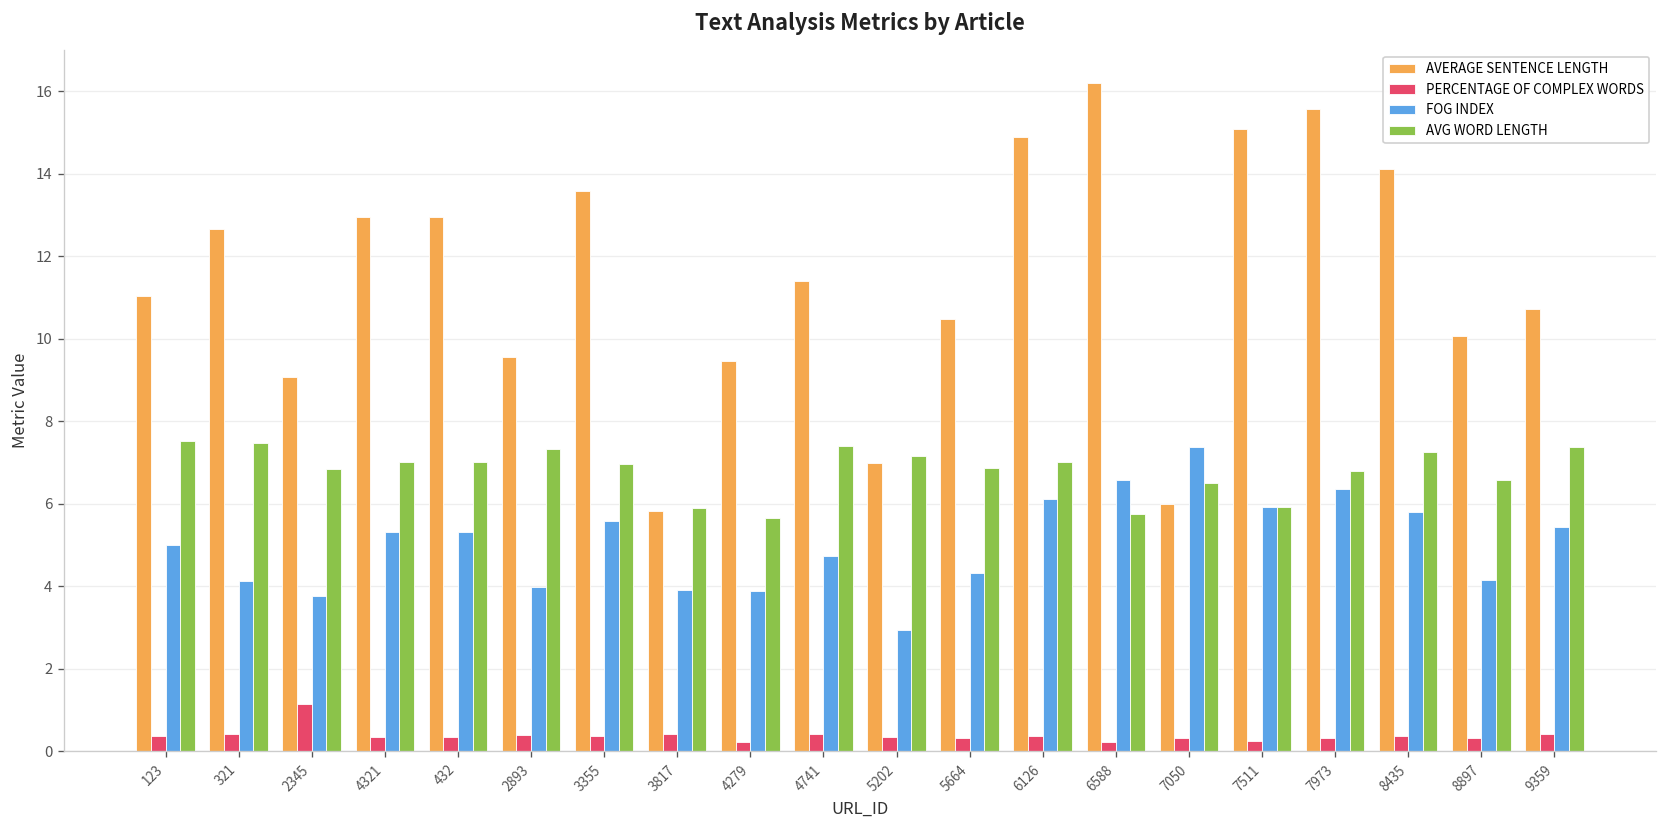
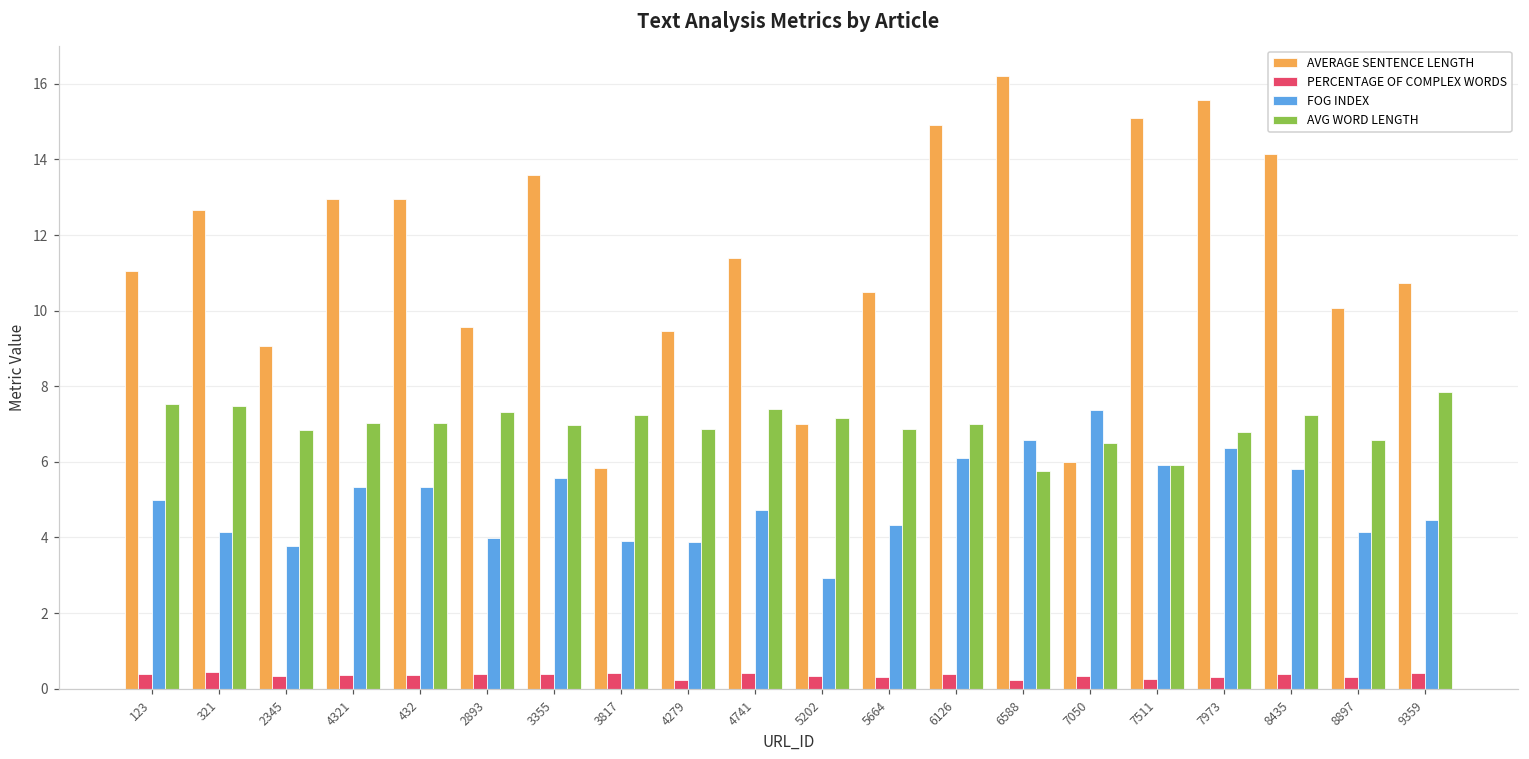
PERCENTAGE OF COMPLEX WORDS, 2345: 1.1 -> 0.3
AVG WORD LENGTH, 3817: 5.9 -> 7.3
AVG WORD LENGTH, 4279: 5.7 -> 6.9
FOG INDEX, 9359: 5.4 -> 4.5
AVG WORD LENGTH, 9359: 7.4 -> 7.9
